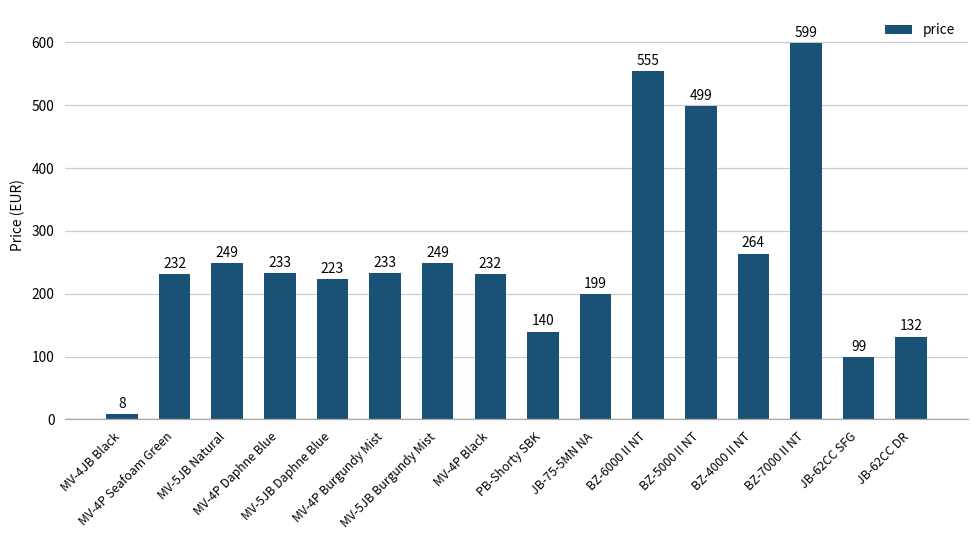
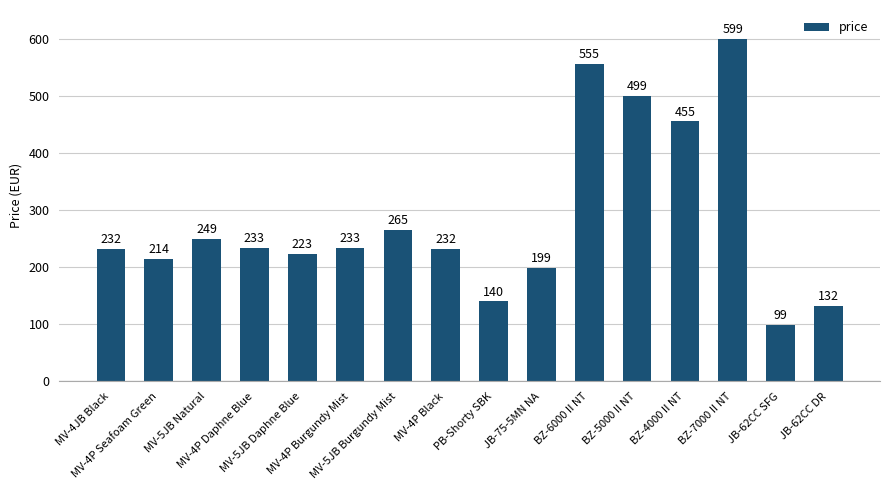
MV-4JB Black: 8 -> 232
MV-4P Seafoam Green: 232 -> 214
MV-5JB Burgundy Mist: 249 -> 265
BZ-4000 II NT: 264 -> 455
